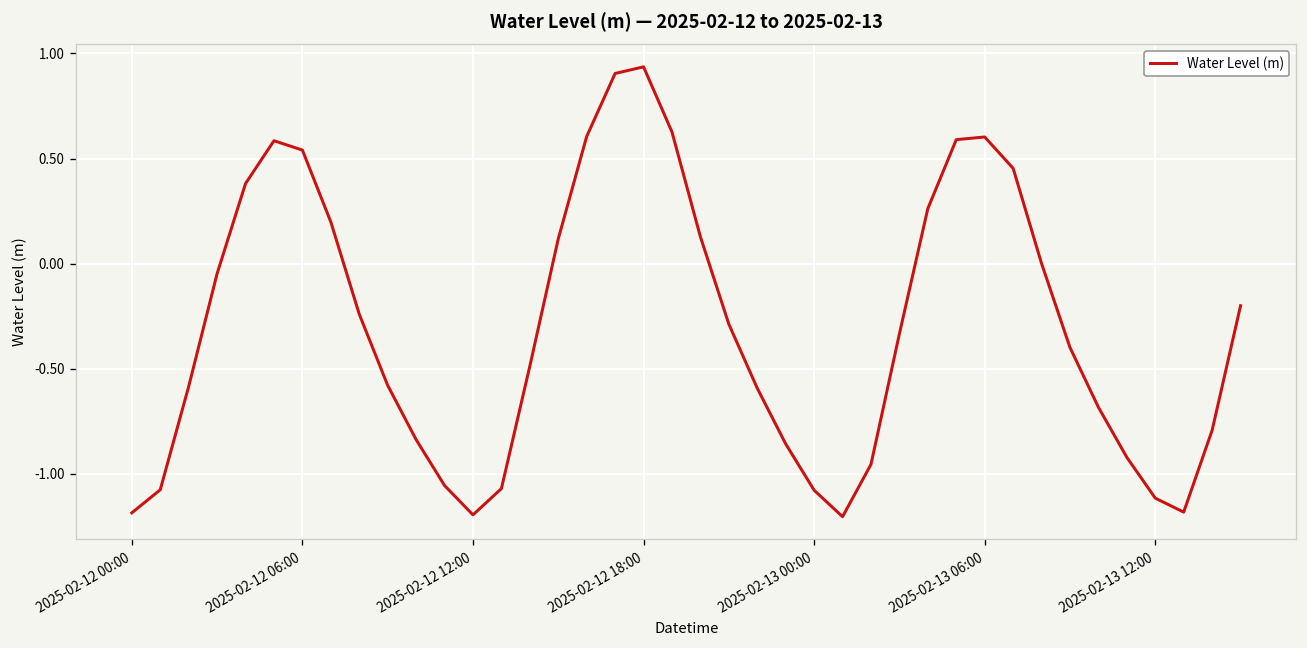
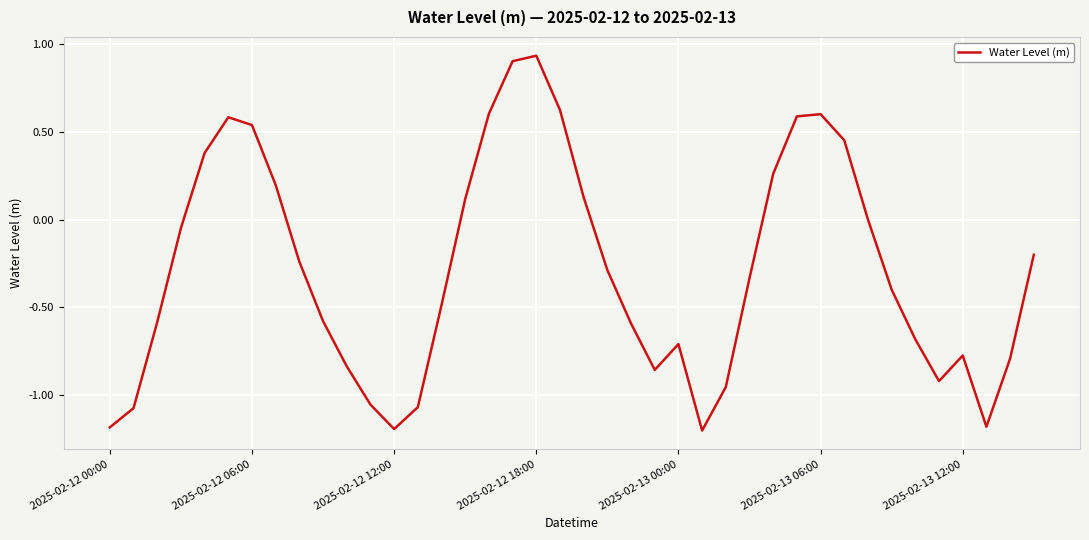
2025-02-13 00:00: -1.08 -> -0.71
2025-02-13 12:00: -1.12 -> -0.78
